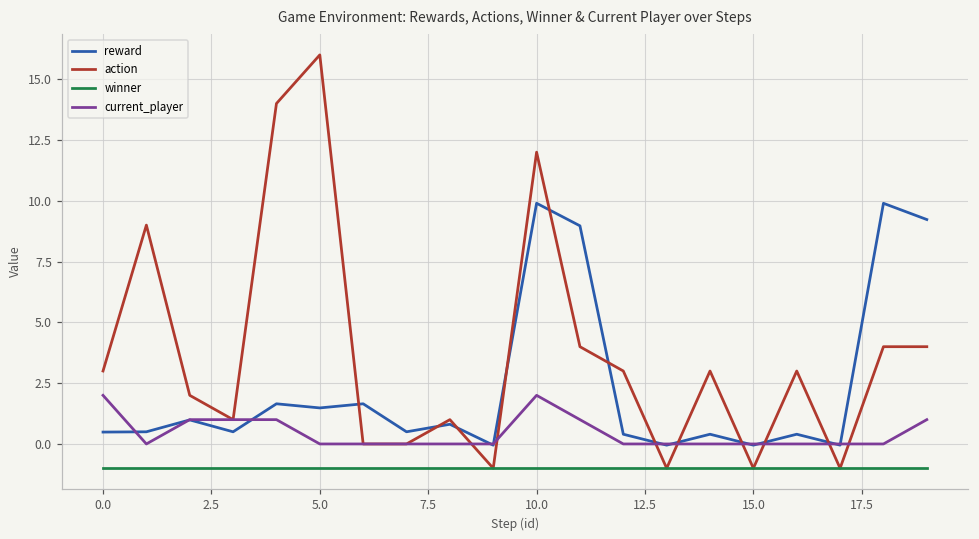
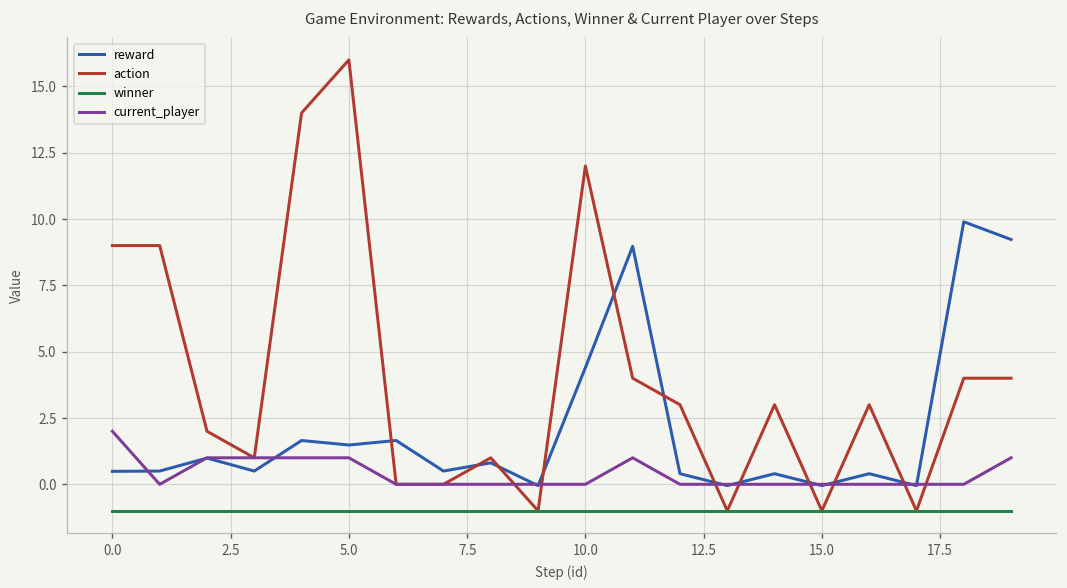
action, 0.0: 3 -> 9
current_player, 5.0: 0 -> 1
reward, 10.0: 9.9 -> 4.4
current_player, 10.0: 2 -> 0
